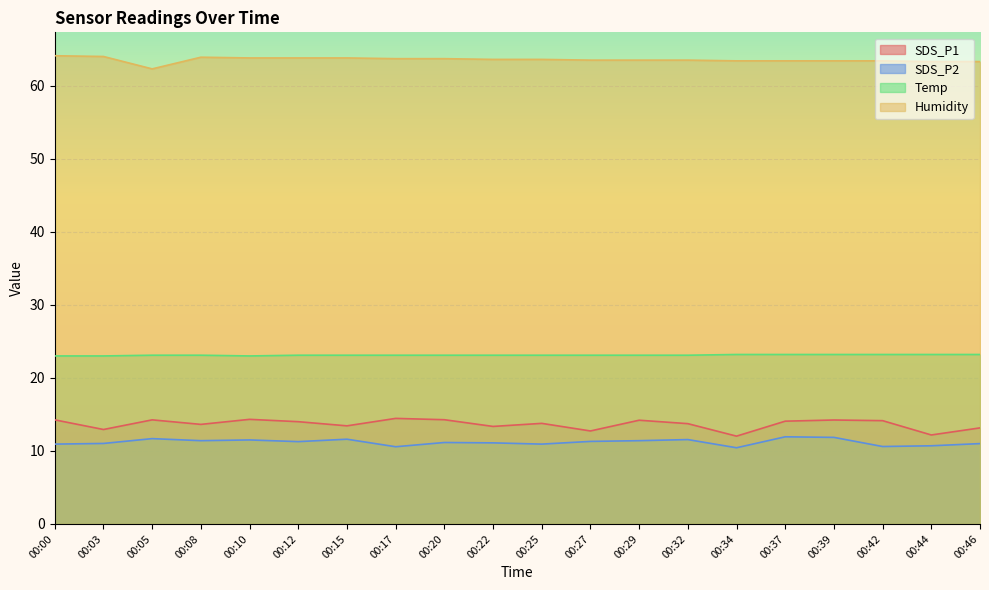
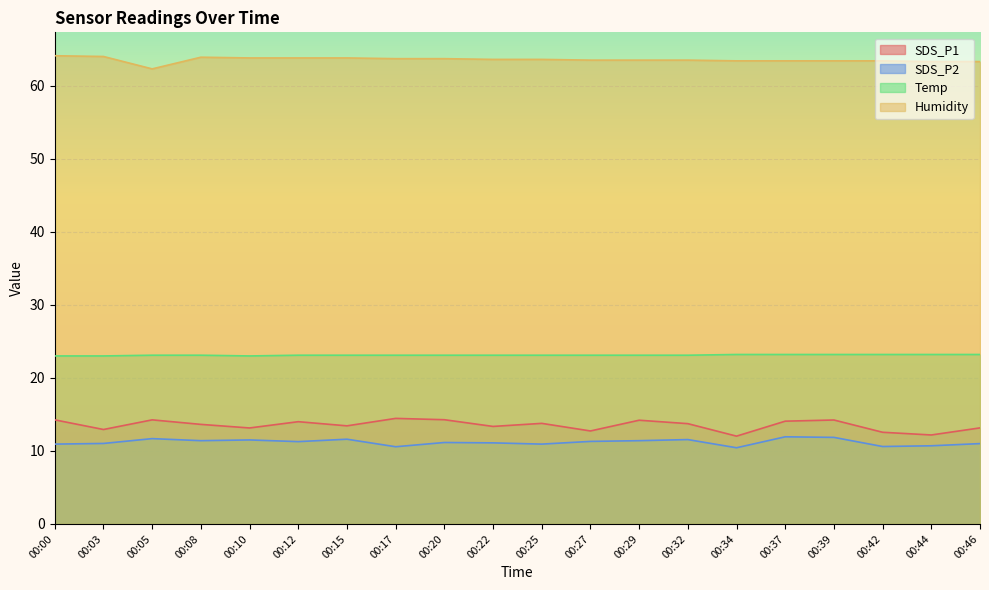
SDS_P1, 00:10: 14 -> 13
SDS_P1, 00:42: 14 -> 13
